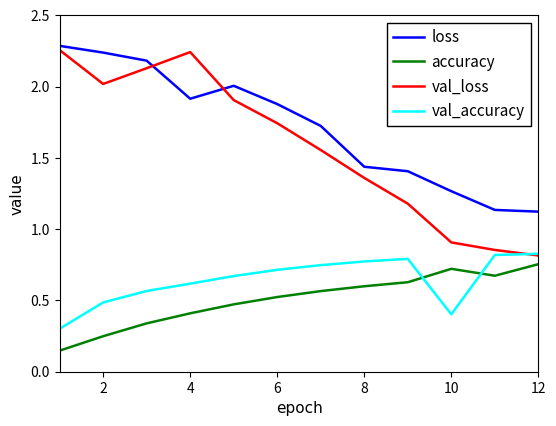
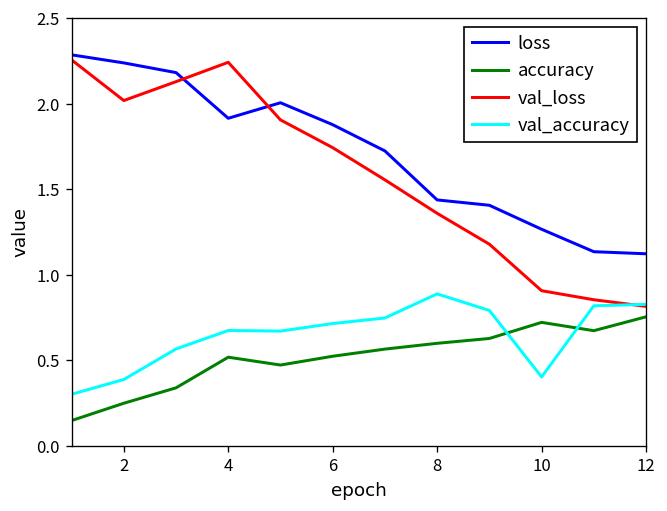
val_accuracy, 2: 0.49 -> 0.39
accuracy, 4: 0.41 -> 0.52
val_accuracy, 4: 0.62 -> 0.67
val_accuracy, 8: 0.77 -> 0.89
